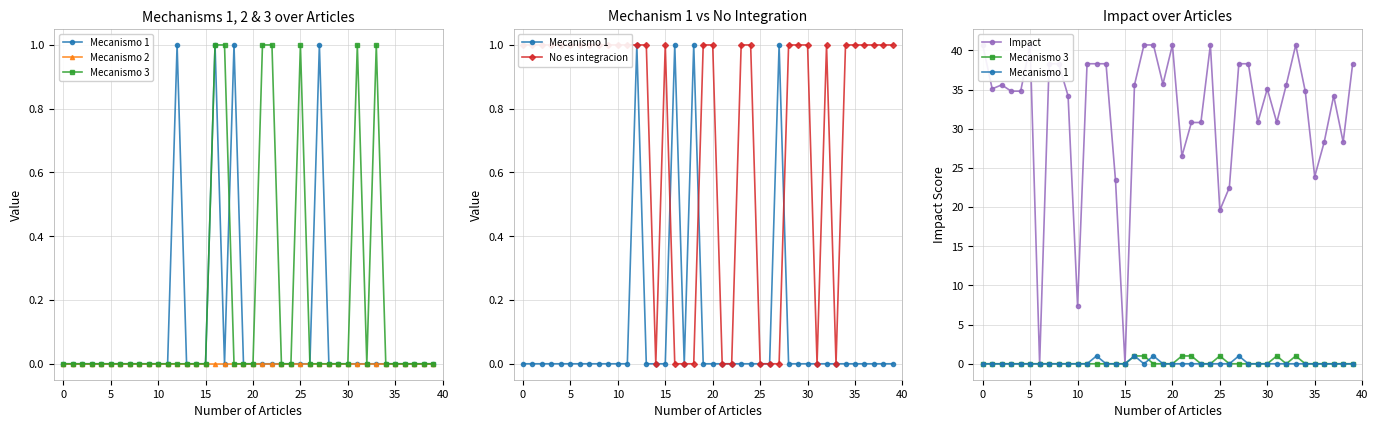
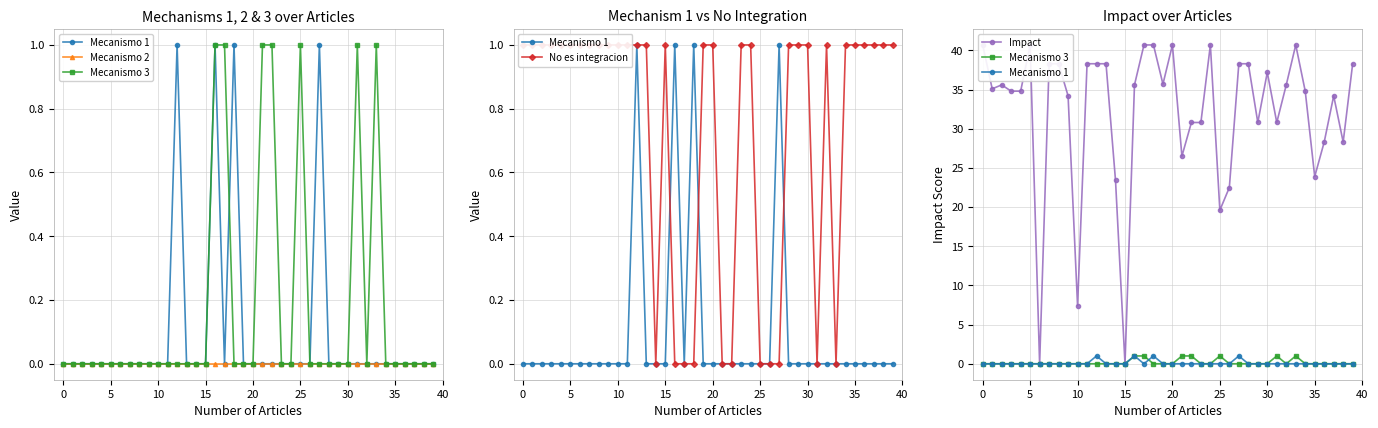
Impact over Articles, Impact, 30: 35 -> 37
